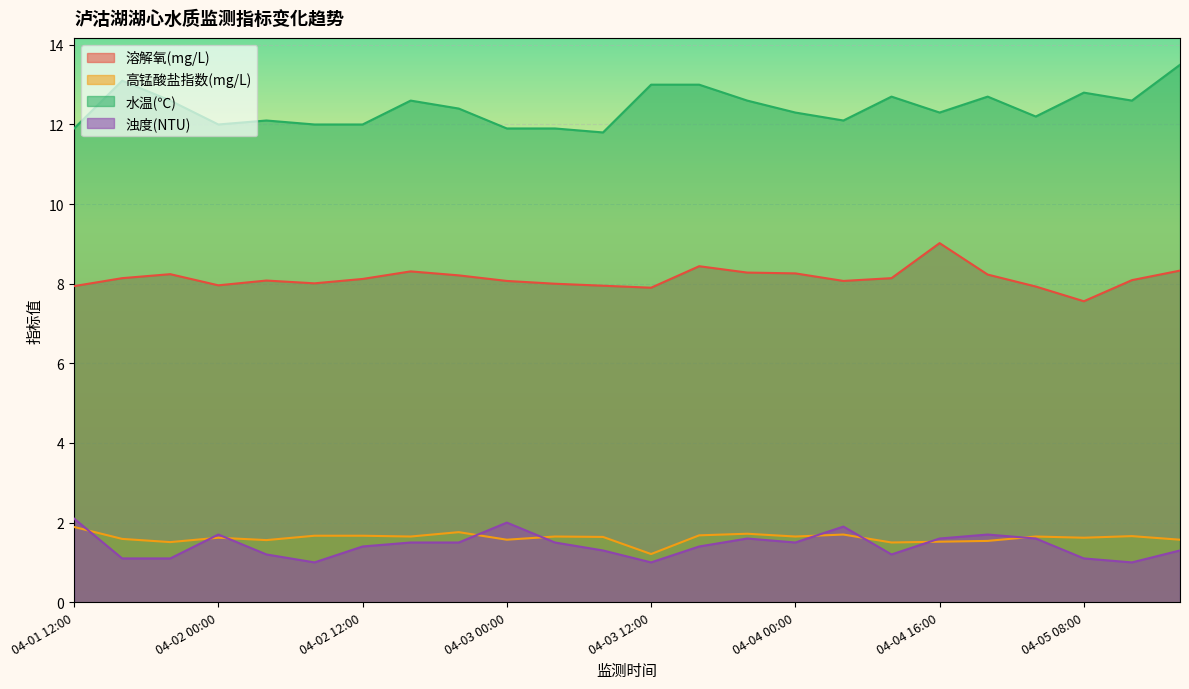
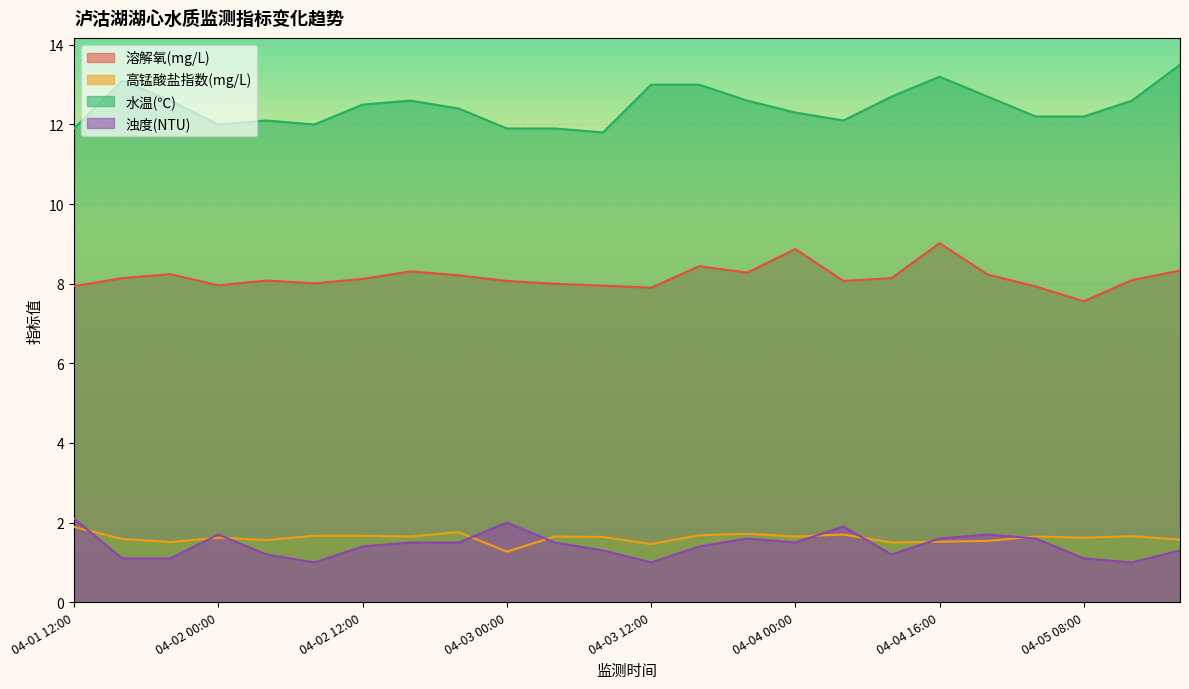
水温(℃), 04-02 12:00: 12.0 -> 12.5
高锰酸盐指数(mg/L), 04-03 00:00: 1.6 -> 1.3
高锰酸盐指数(mg/L), 04-03 12:00: 1.2 -> 1.5
溶解氧(mg/L), 04-04 00:00: 8.3 -> 8.9
水温(℃), 04-04 16:00: 12.3 -> 13.2
水温(℃), 04-05 08:00: 12.8 -> 12.2
